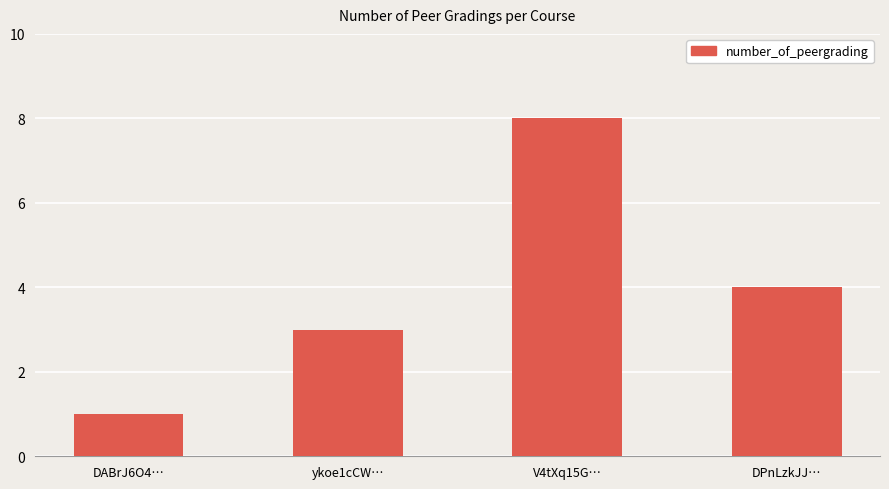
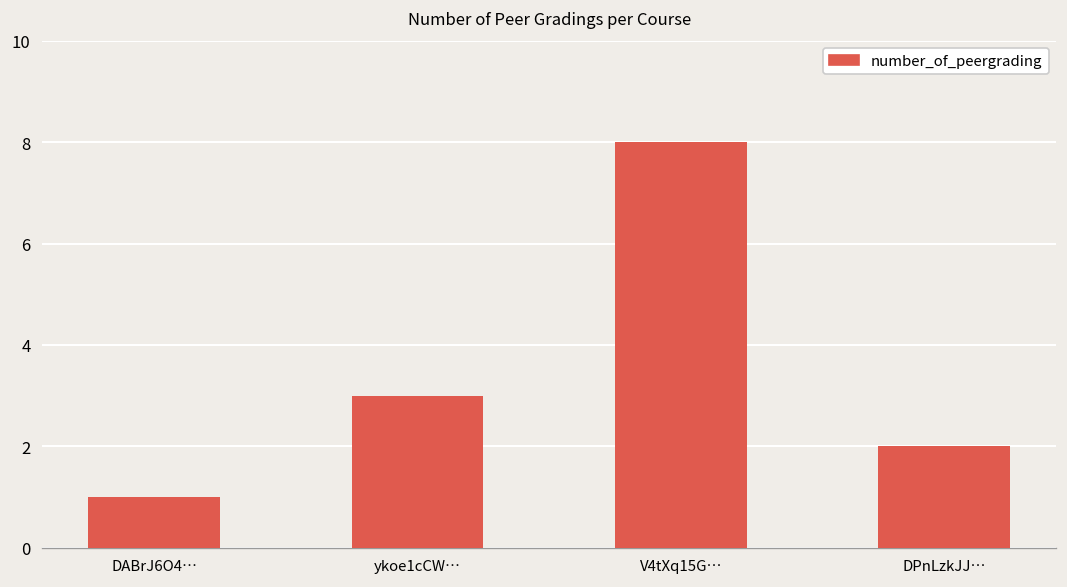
DPnLzkJJ…: 4 -> 2
